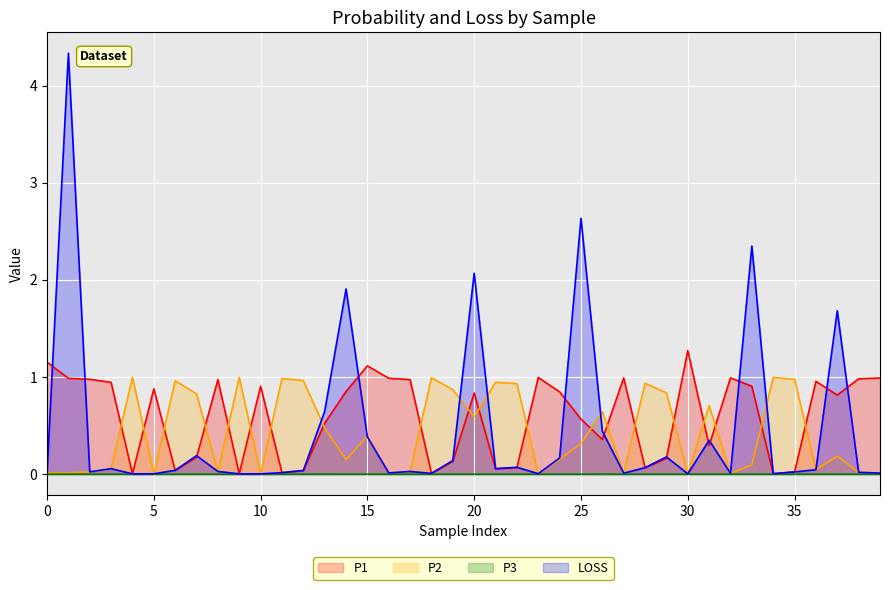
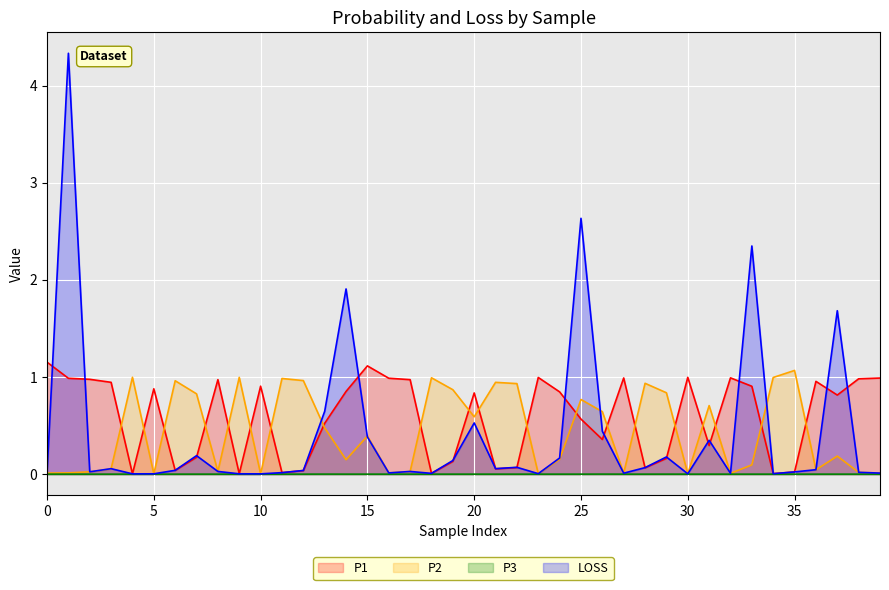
LOSS, 20: 2.1 -> 0.5
P2, 25: 0.3 -> 0.8
P1, 30: 1.3 -> 1.0
P2, 35: 1.0 -> 1.1
